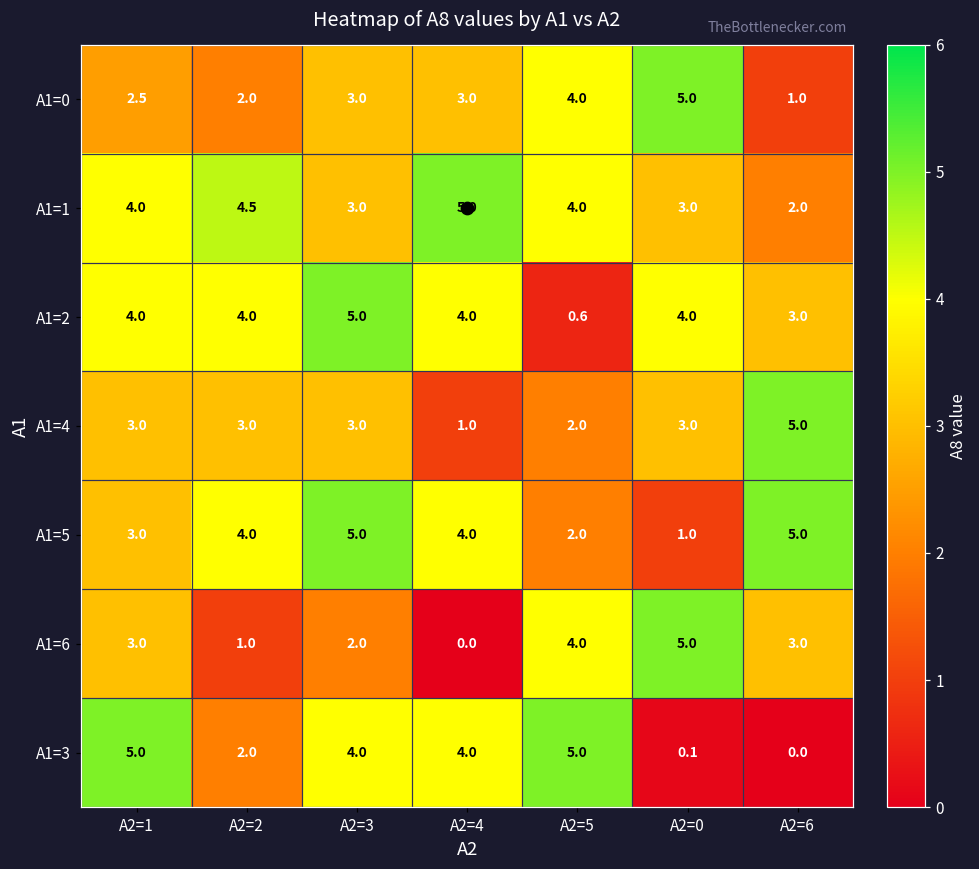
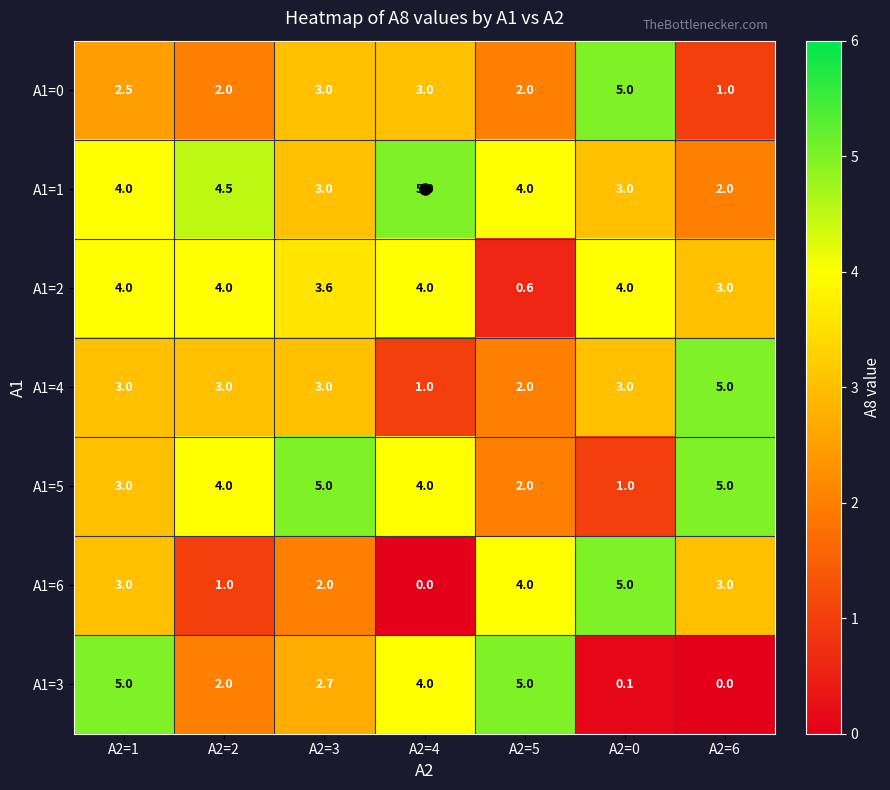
A1=0, A2=5: 4.0 -> 2.0
A1=2, A2=3: 5.0 -> 3.6
A1=3, A2=3: 4.0 -> 2.7
